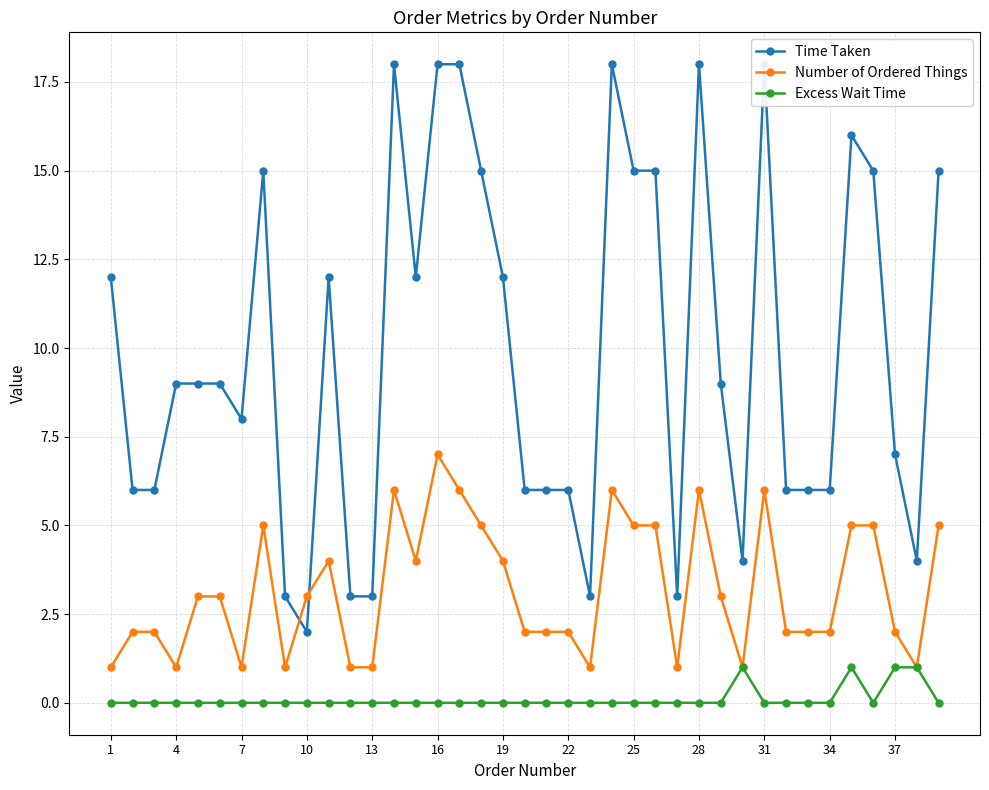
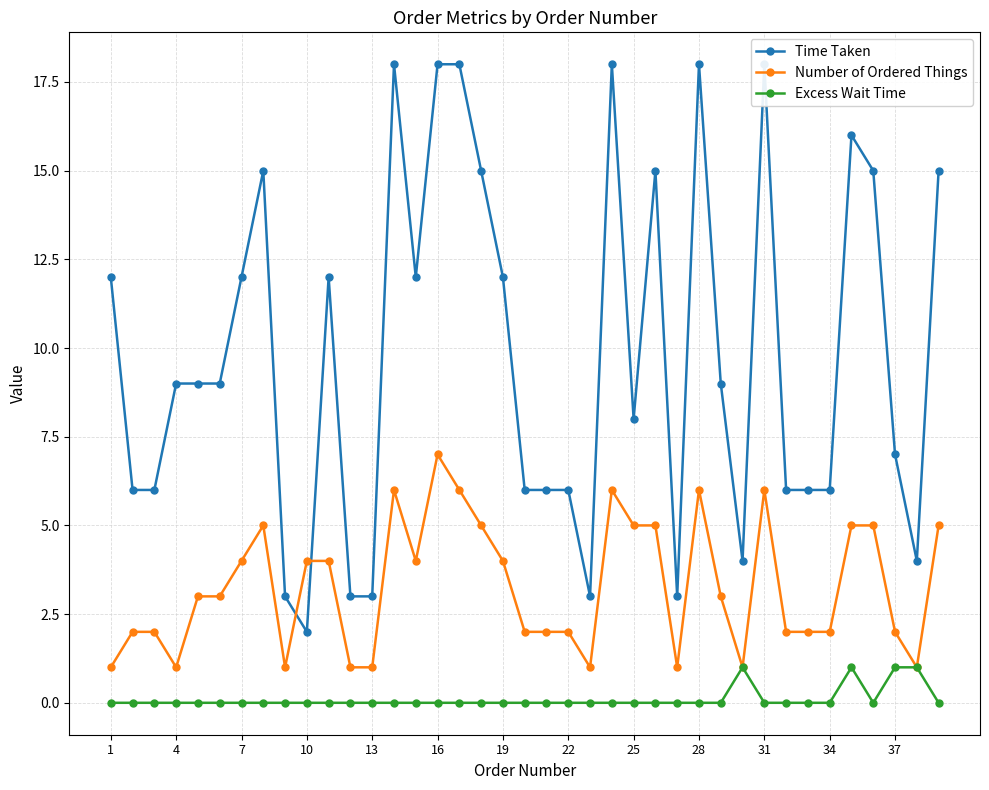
Time Taken, 7: 8 -> 12
Number of Ordered Things, 7: 1 -> 4
Number of Ordered Things, 10: 3 -> 4
Time Taken, 25: 15 -> 8
